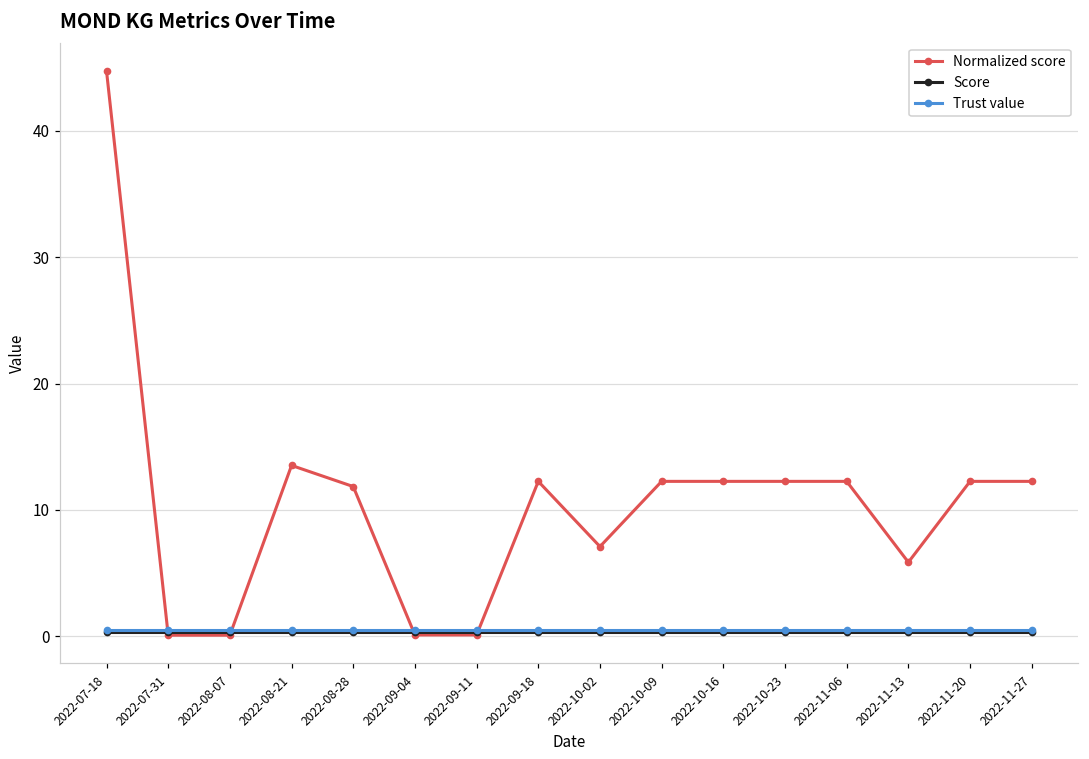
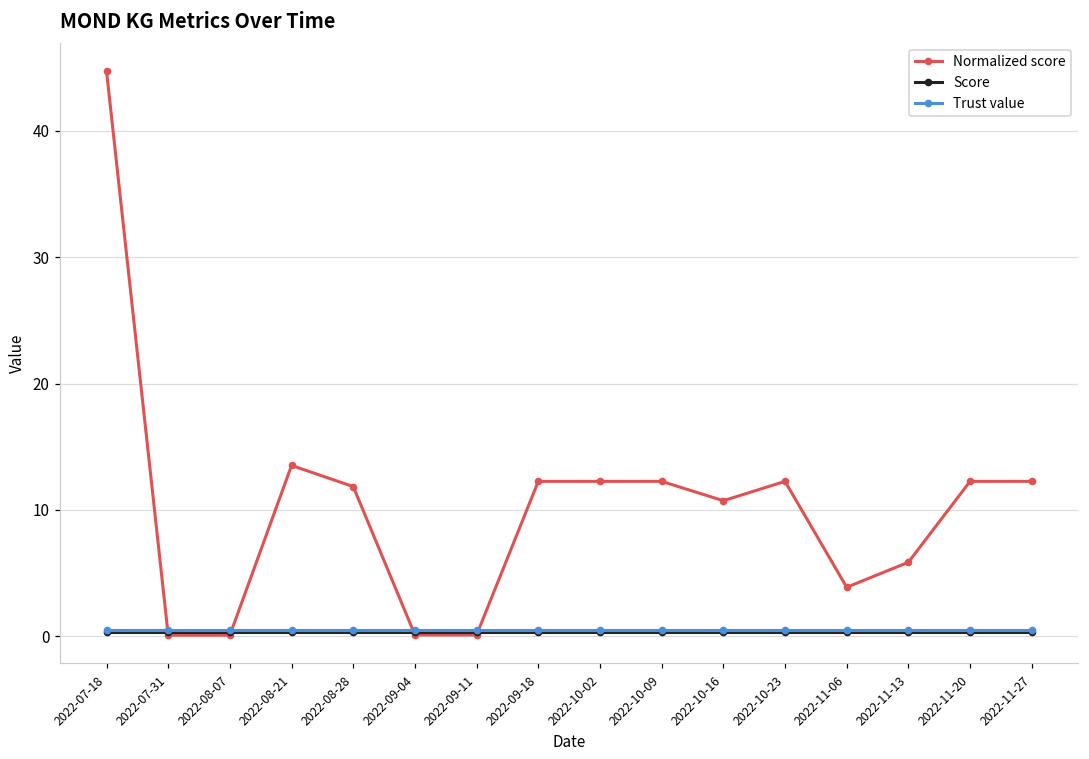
Normalized score, 2022-10-02: 7.1 -> 12.3
Normalized score, 2022-10-16: 12.3 -> 10.7
Normalized score, 2022-11-06: 12.3 -> 3.9
